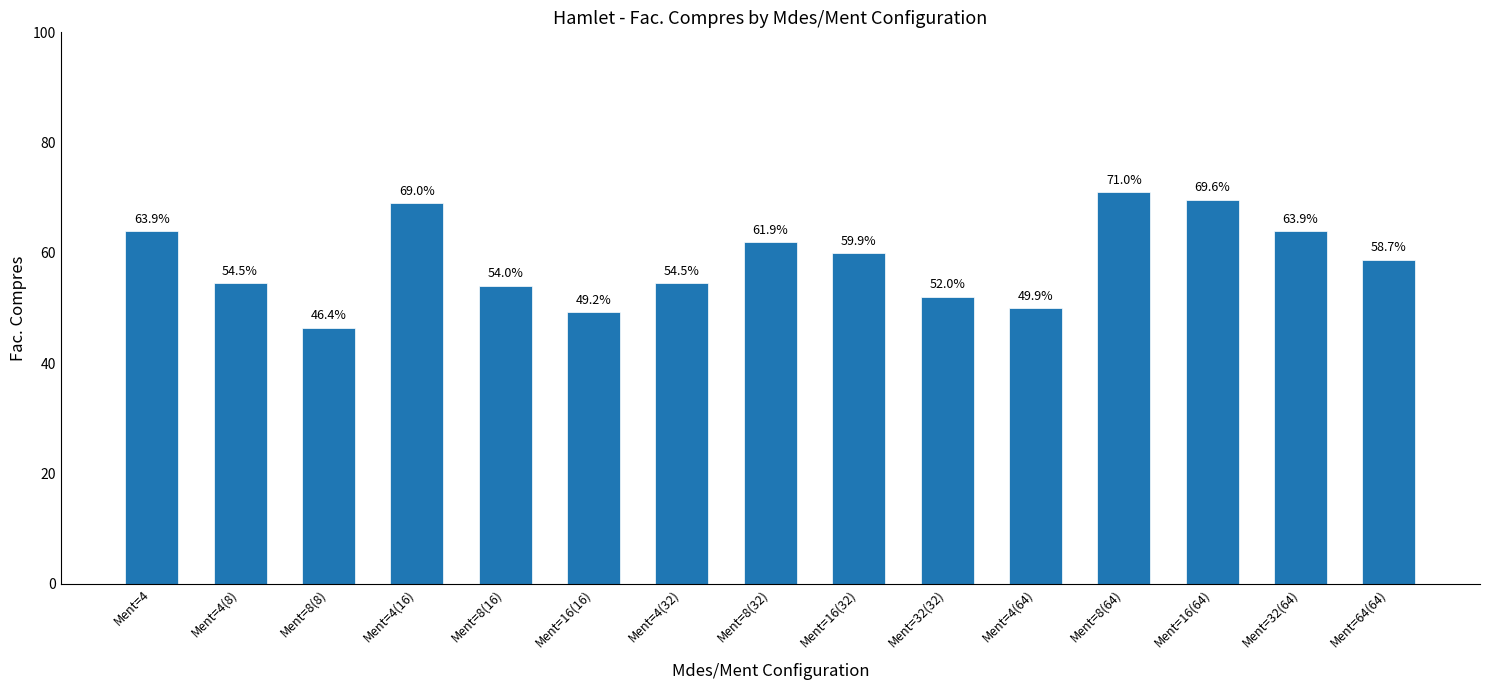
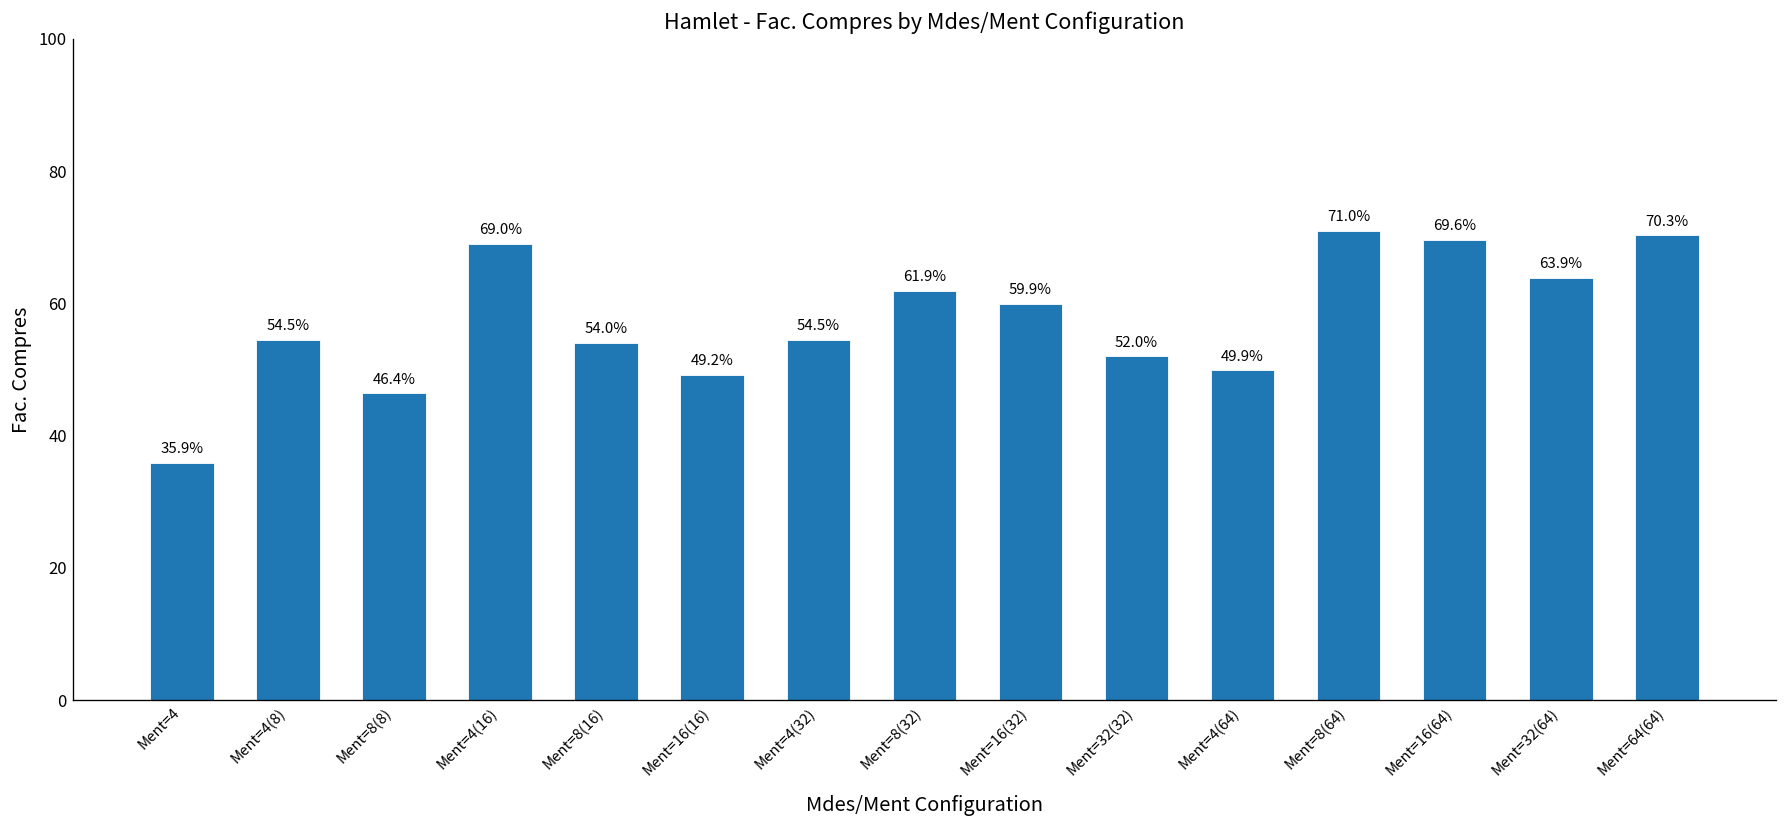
Ment=4: 63.9% -> 35.9%
Ment=64(64): 58.7% -> 70.3%
